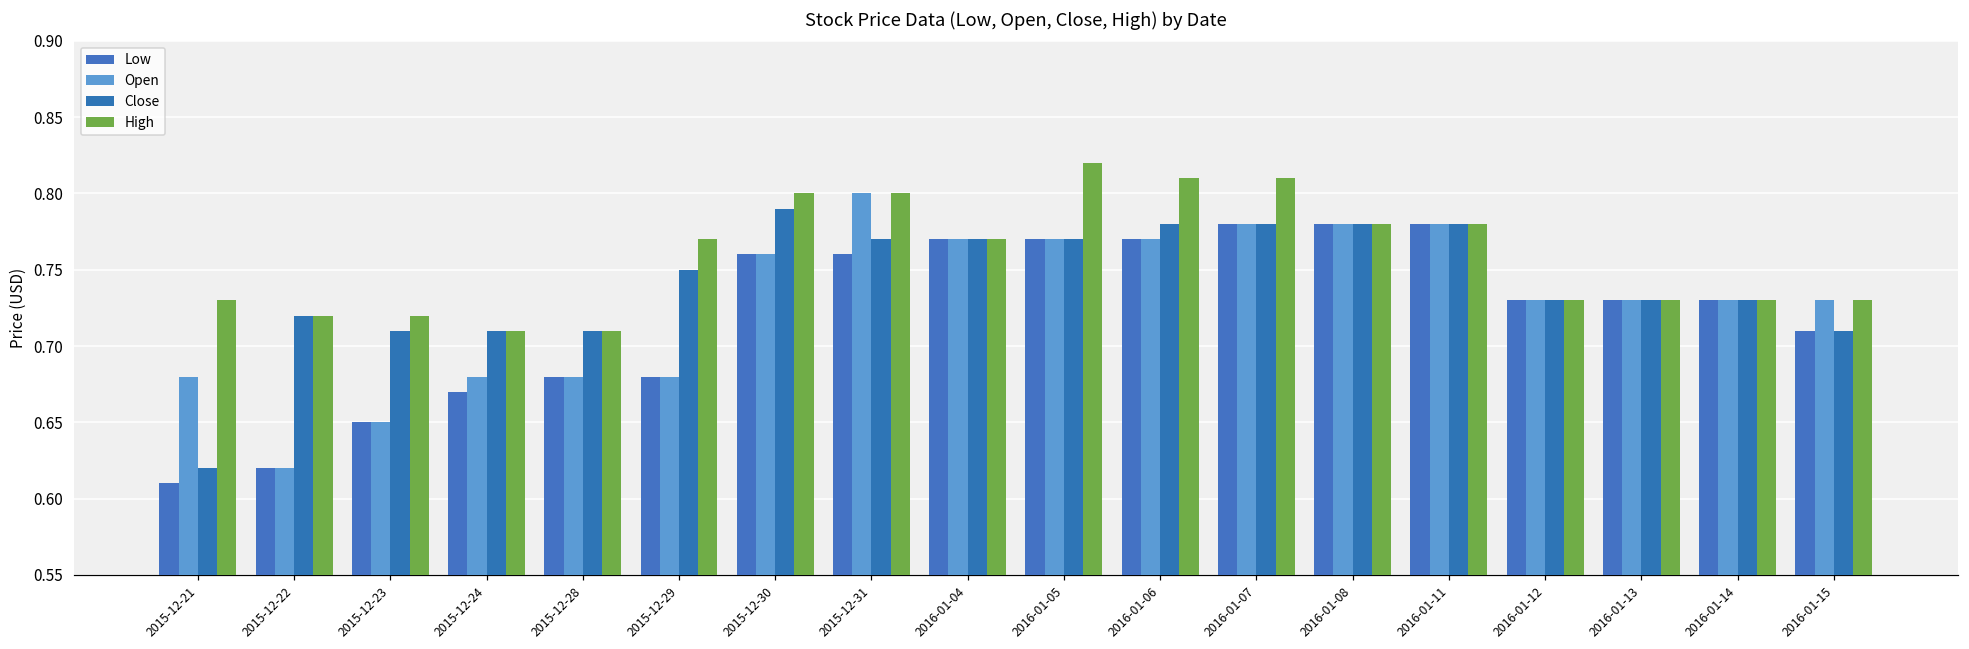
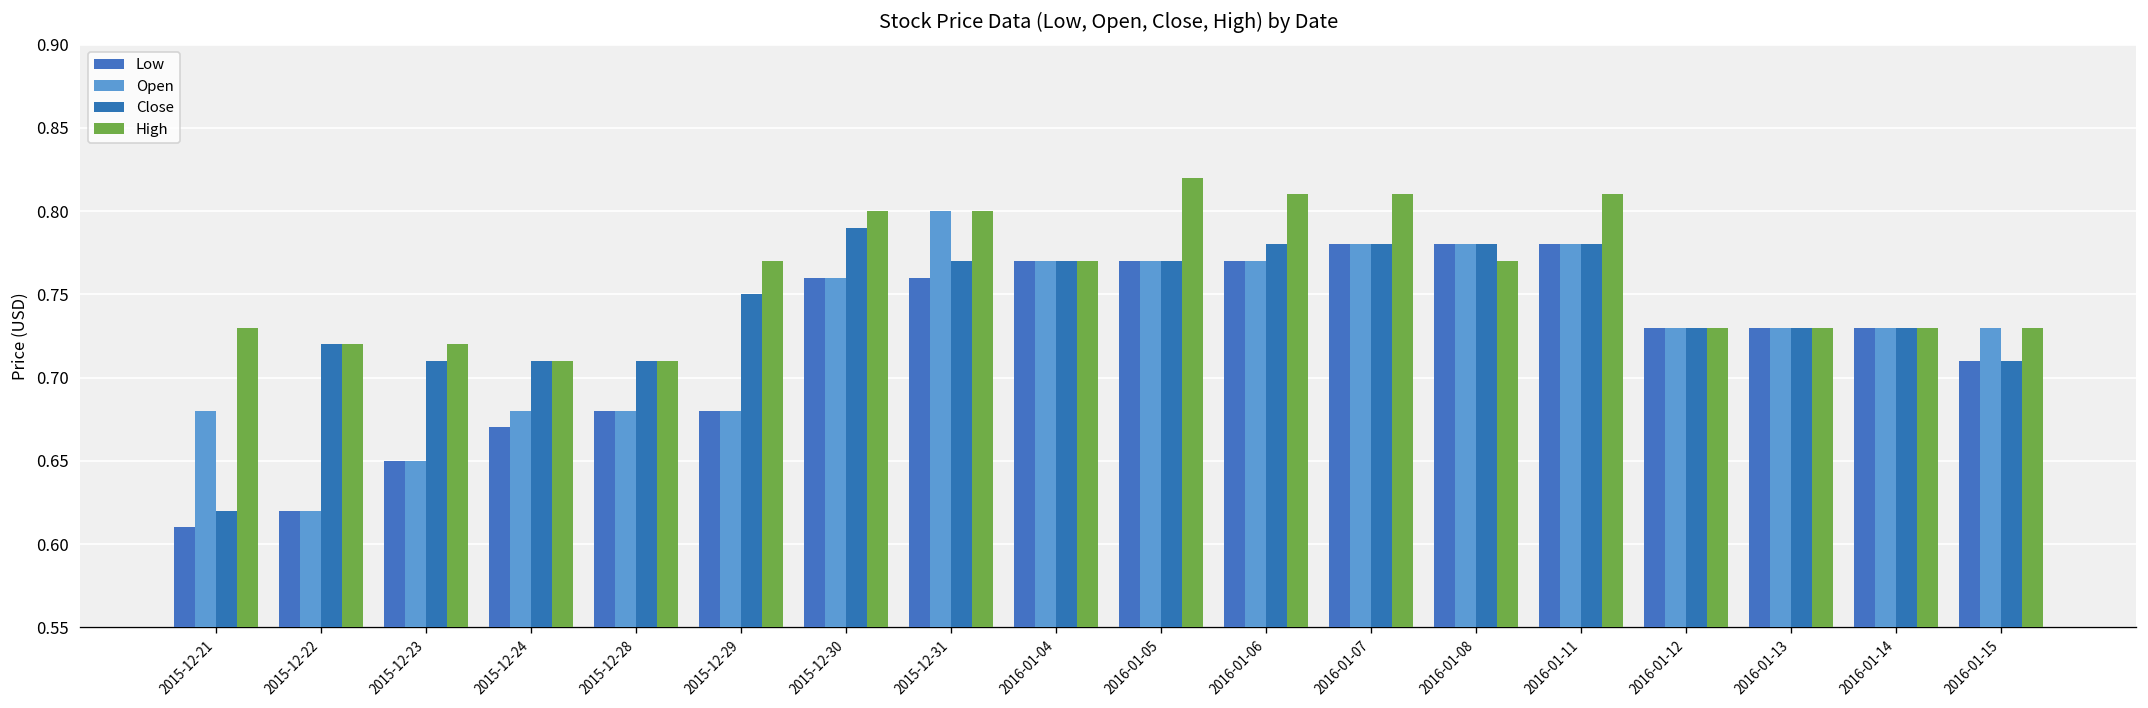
High, 2016-01-08: 0.78 -> 0.77
High, 2016-01-11: 0.78 -> 0.81
